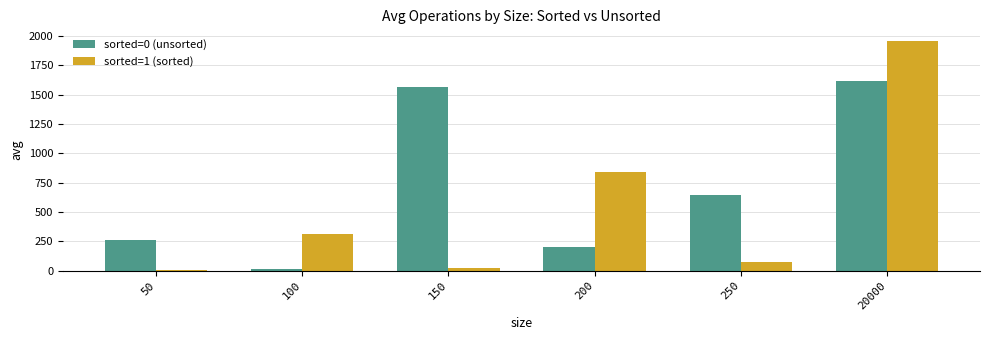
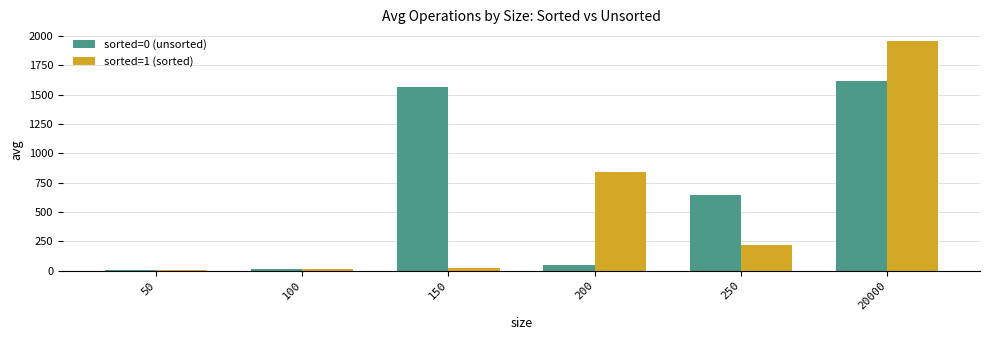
sorted=0 (unsorted), 50: 260 -> 0
sorted=1 (sorted), 100: 310 -> 10
sorted=0 (unsorted), 200: 210 -> 50
sorted=1 (sorted), 250: 70 -> 220
